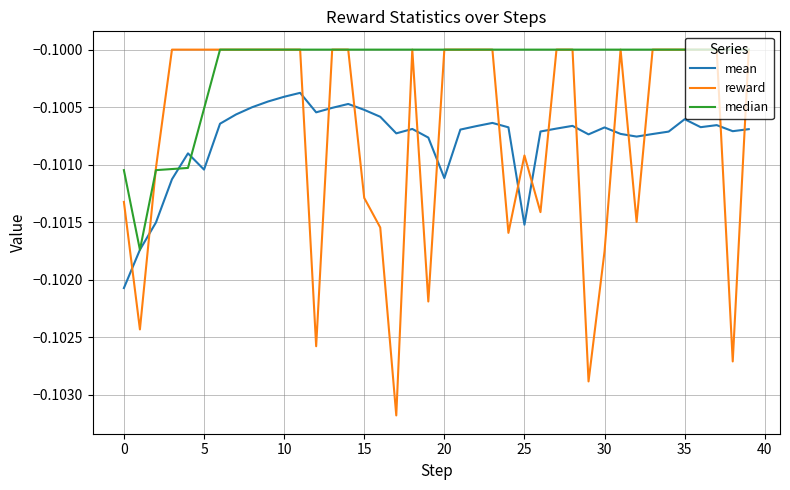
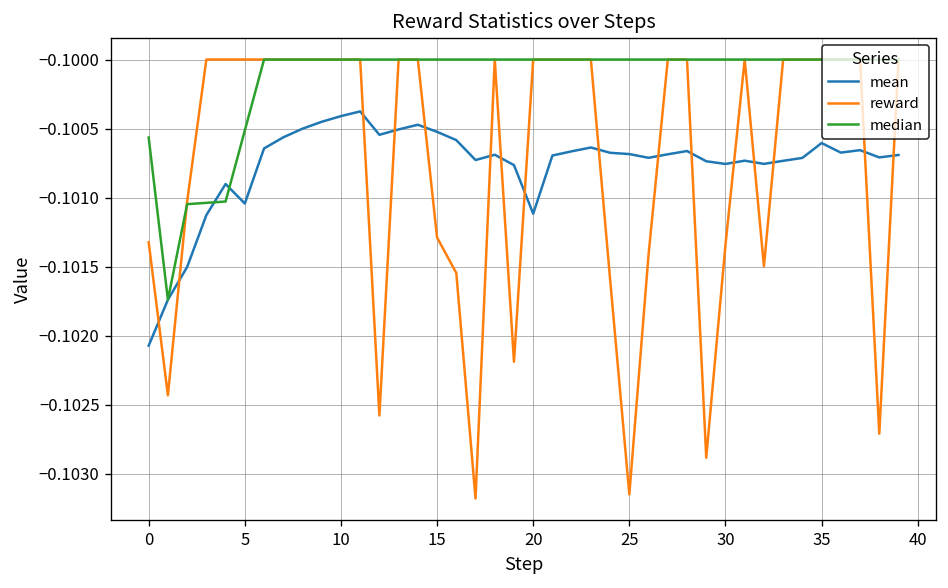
median, 0: -0.10105 -> -0.10057
mean, 25: -0.10152 -> -0.10068
reward, 25: -0.10092 -> -0.10315
mean, 30: -0.10068 -> -0.10076
reward, 30: -0.10175 -> -0.10134
